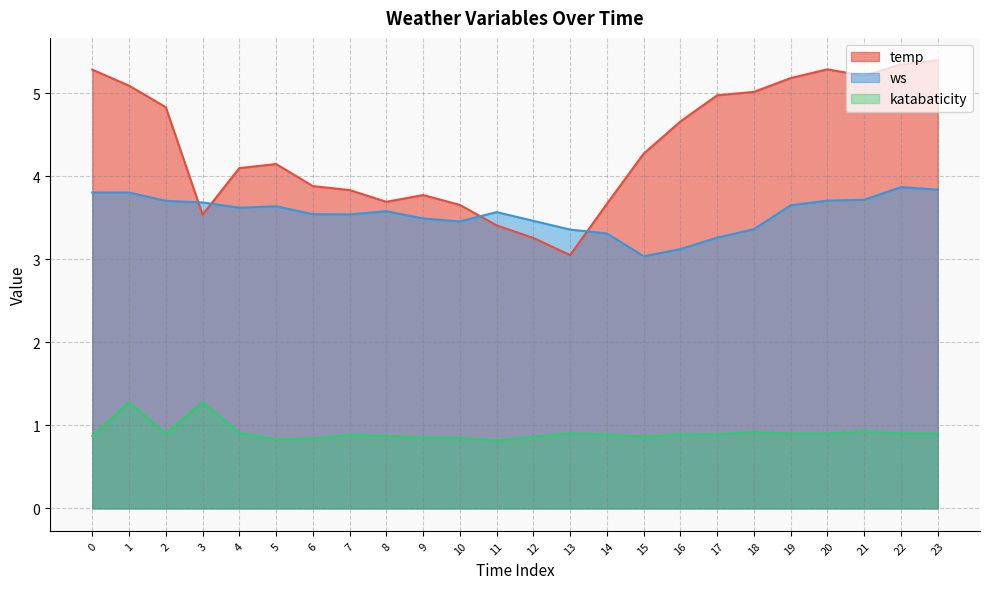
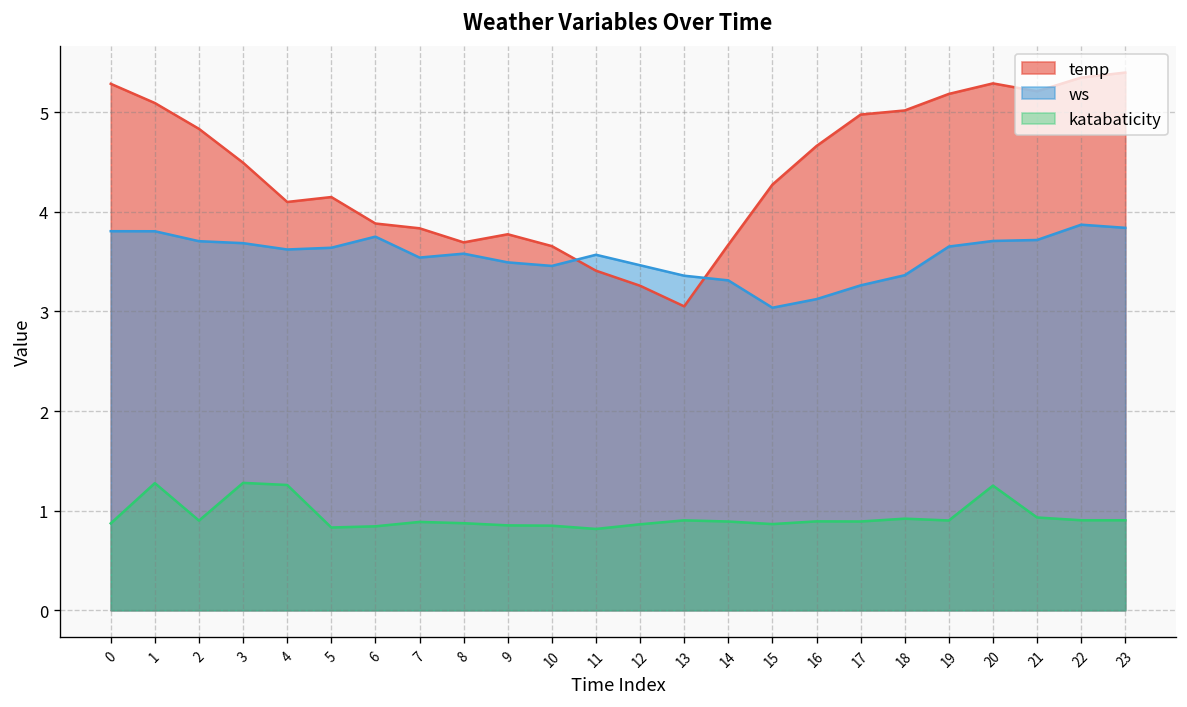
temp, 3: 3.5 -> 4.5
katabaticity, 4: 0.9 -> 1.3
ws, 6: 3.5 -> 3.8
katabaticity, 20: 0.9 -> 1.3
